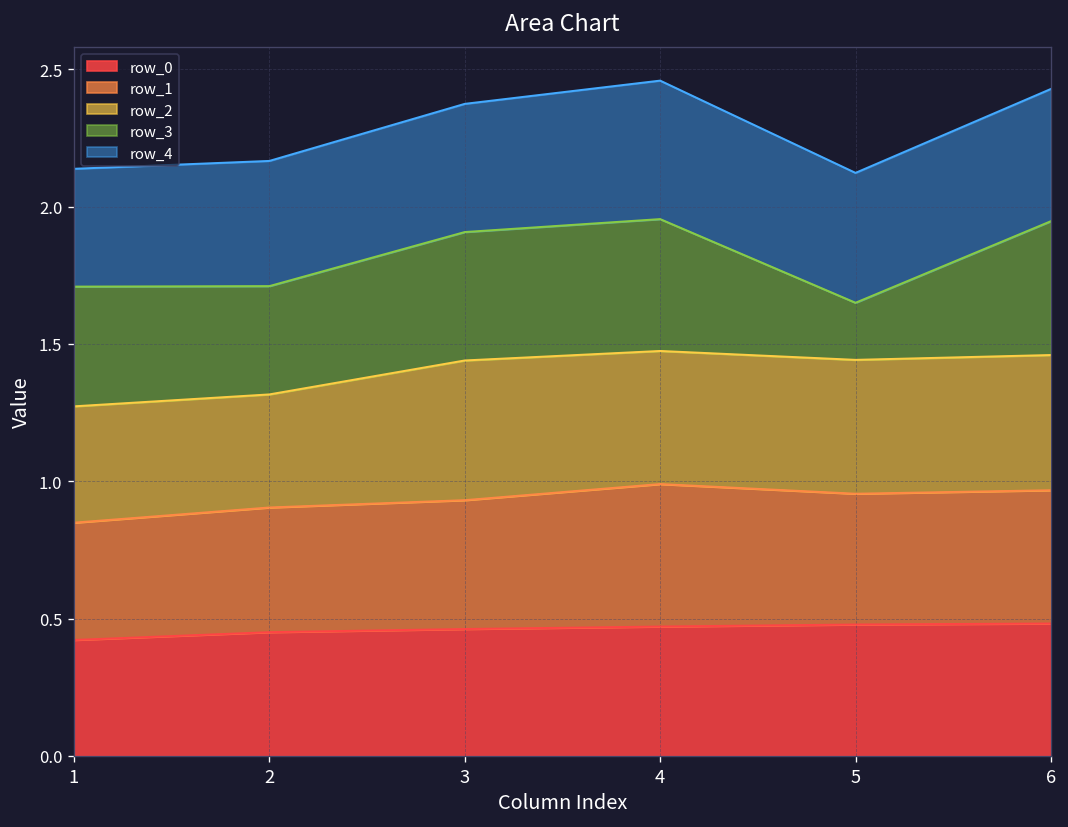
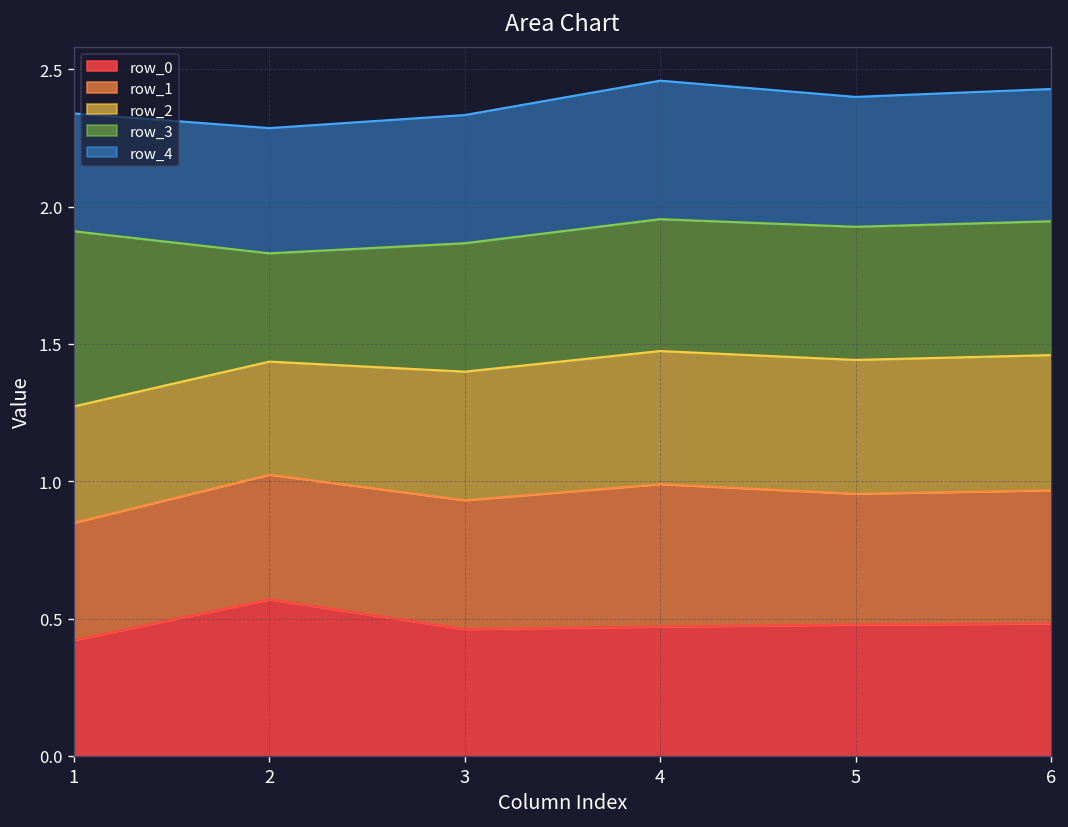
row_3, 1: 0.44 -> 0.64
row_0, 2: 0.45 -> 0.57
row_2, 3: 0.51 -> 0.47
row_3, 5: 0.21 -> 0.48
